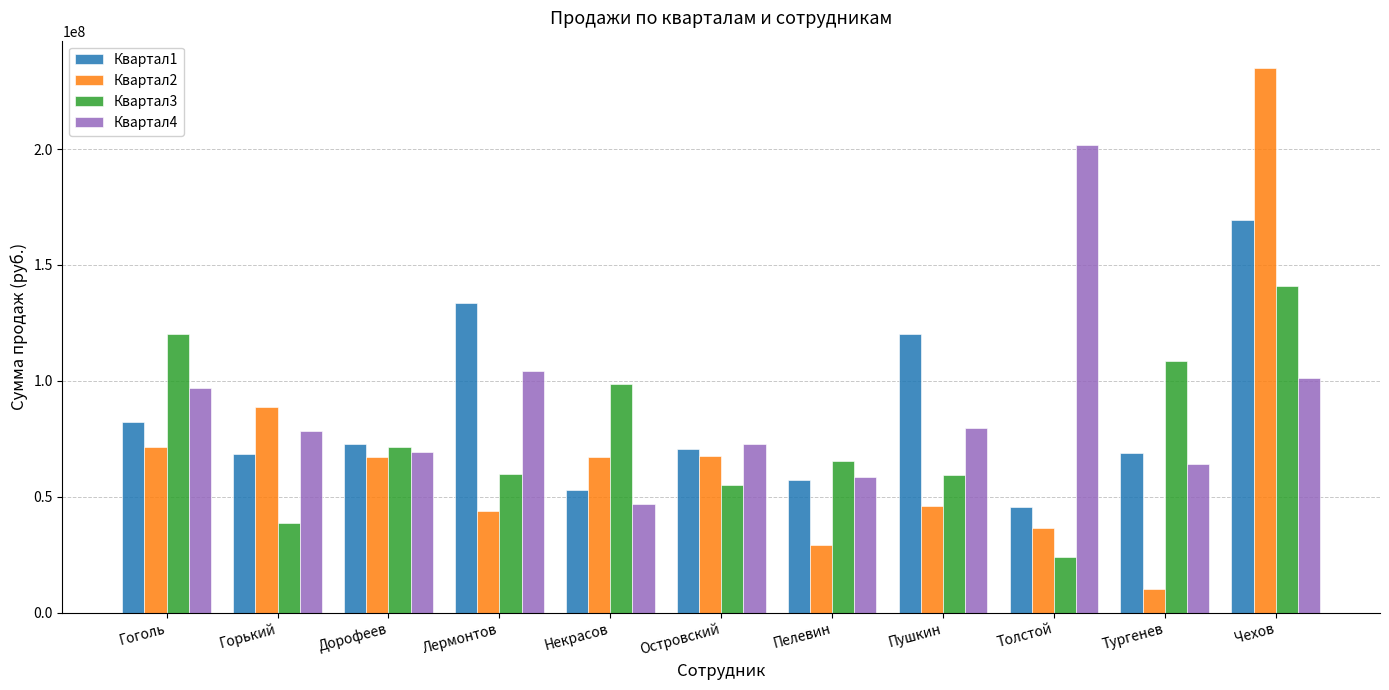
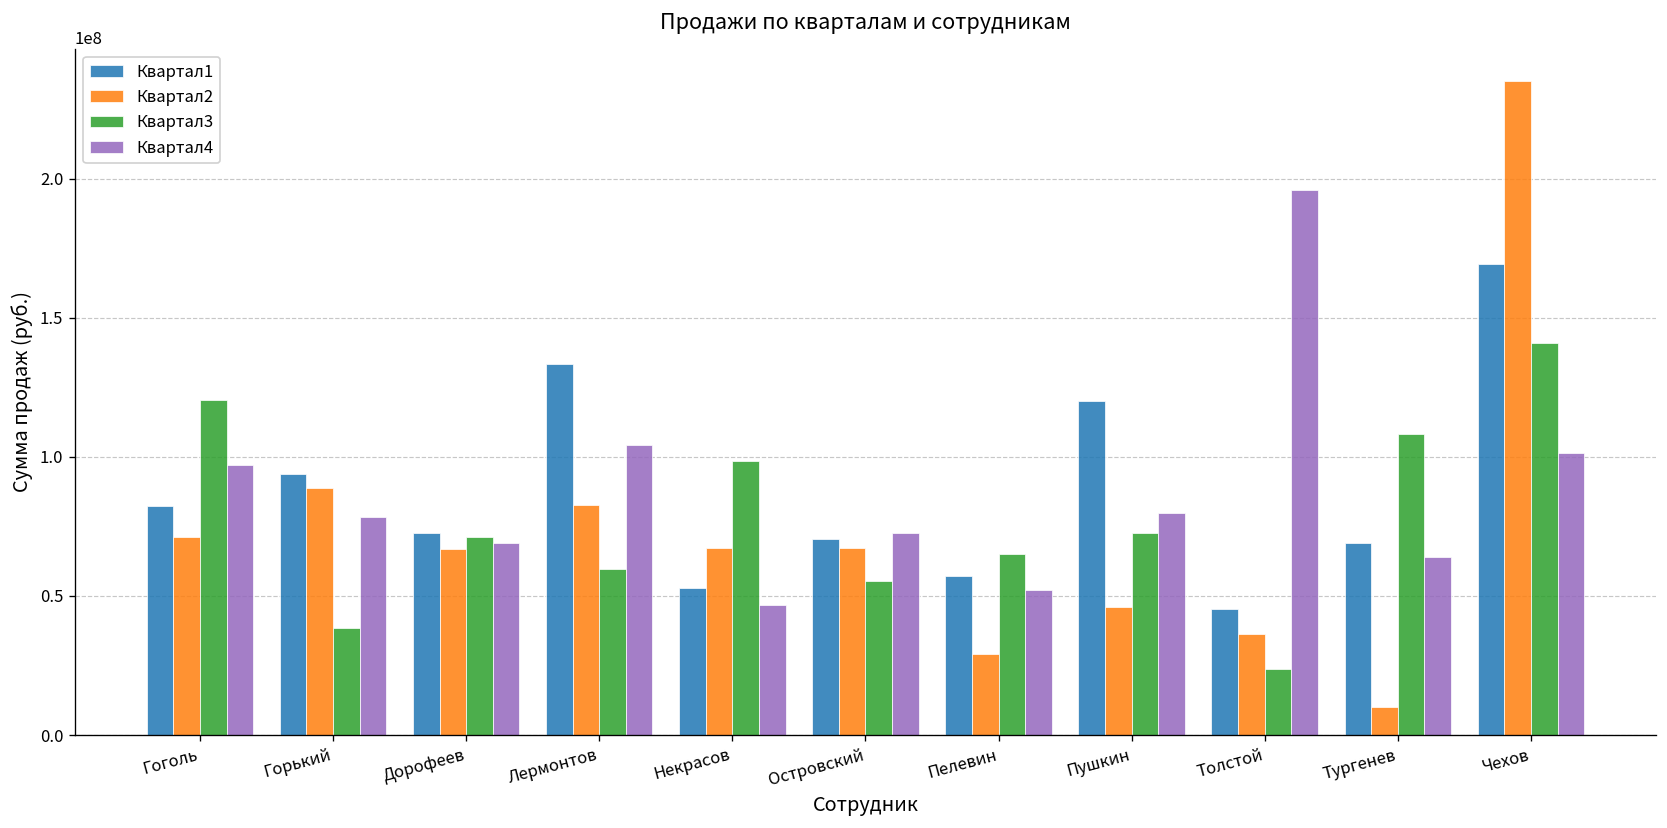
Квартал1, Горький: 69000000 -> 94000000
Квартал2, Лермонтов: 44000000 -> 83000000
Квартал4, Пелевин: 58000000 -> 52000000
Квартал3, Пушкин: 59000000 -> 73000000
Квартал4, Толстой: 202000000 -> 196000000
